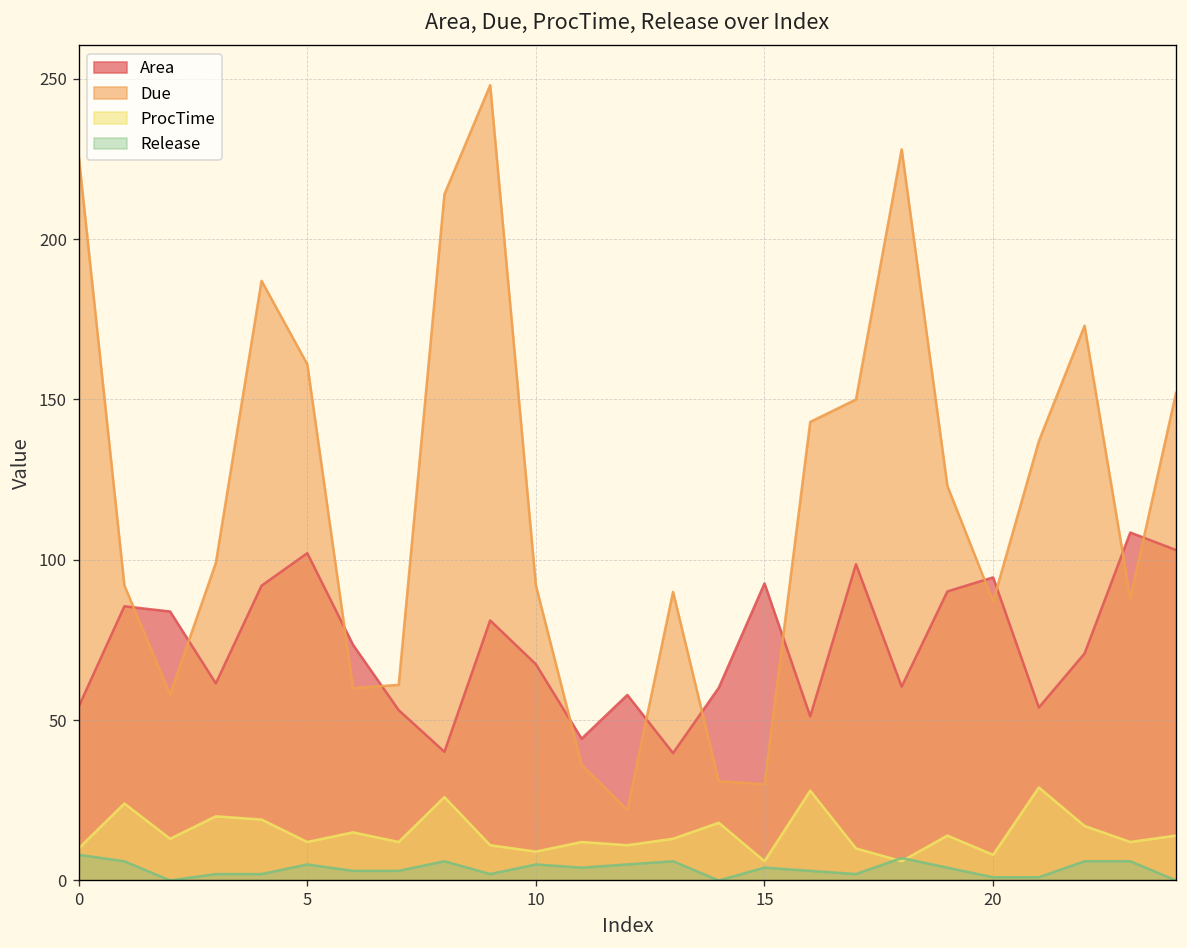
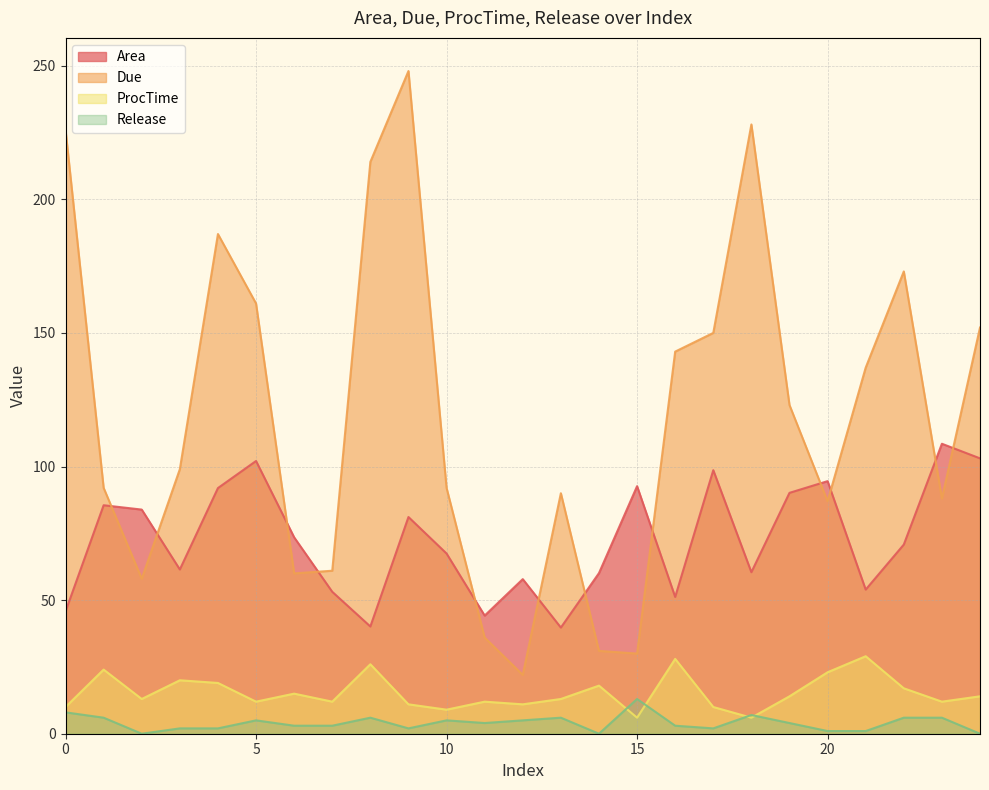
Area, 0: 54 -> 46
Release, 15: 4 -> 13
ProcTime, 20: 8 -> 23
